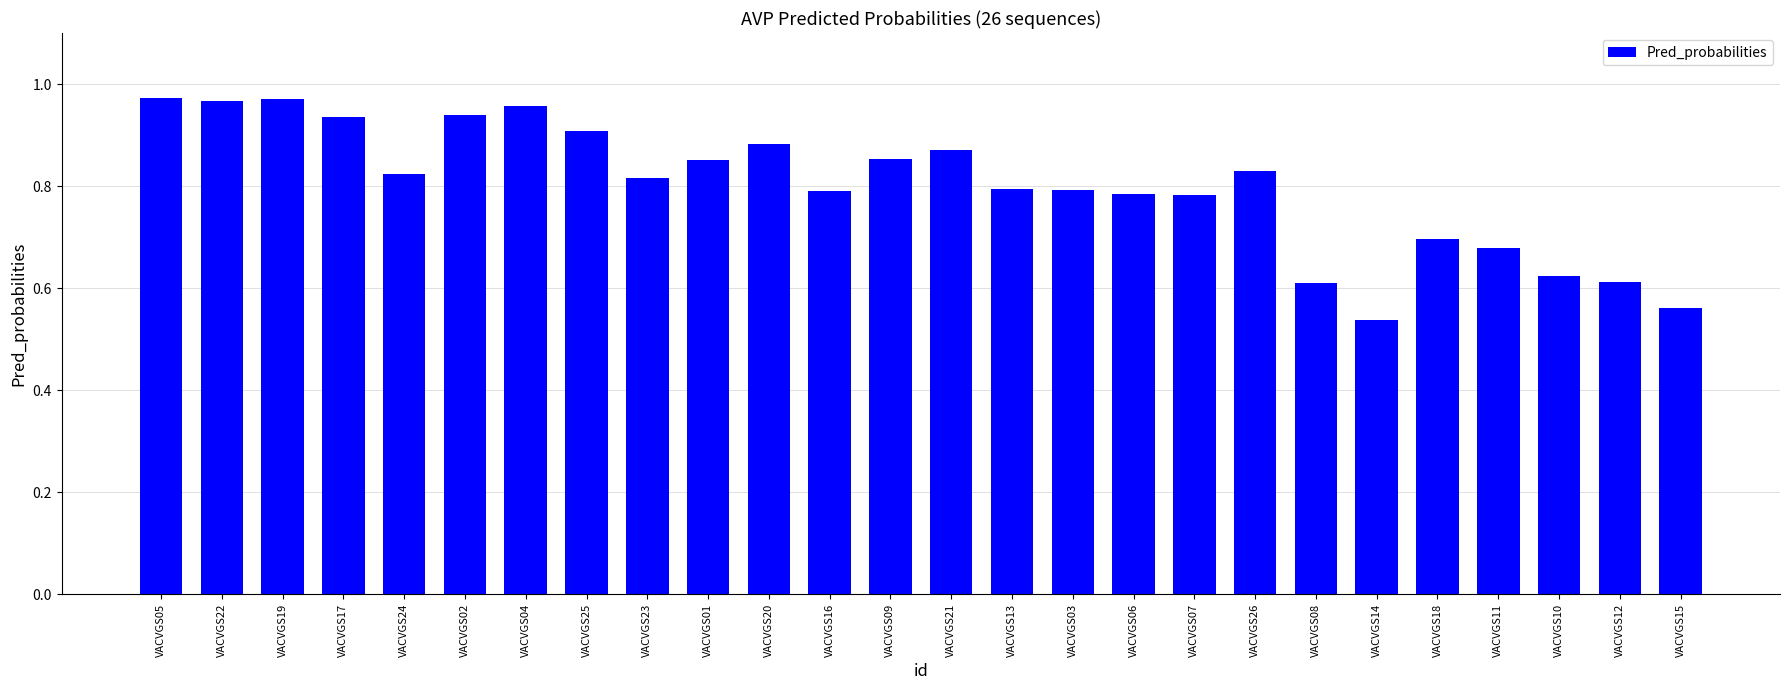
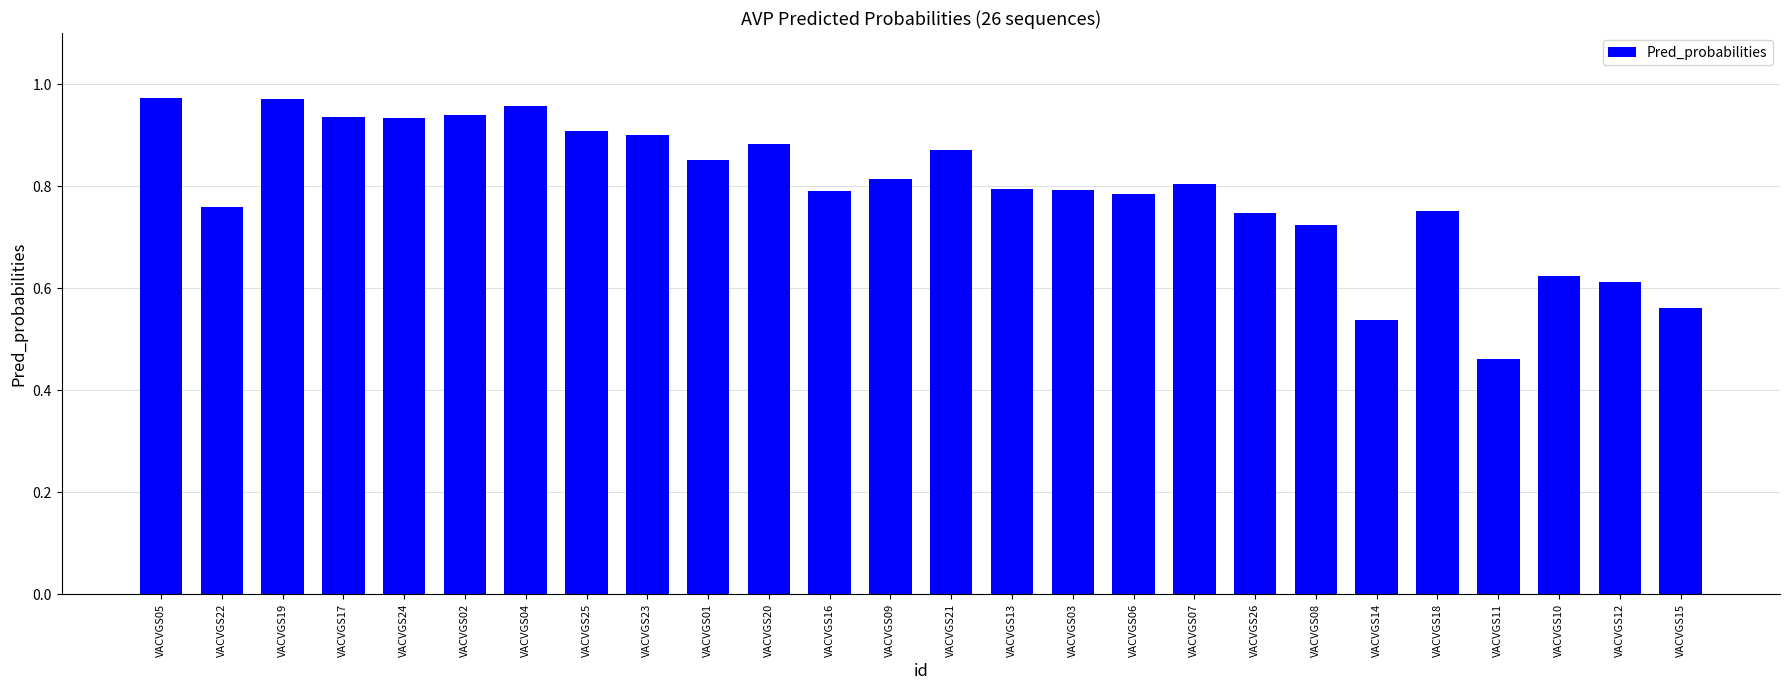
VACVGS22: 0.97 -> 0.76
VACVGS24: 0.82 -> 0.93
VACVGS23: 0.82 -> 0.90
VACVGS09: 0.85 -> 0.81
VACVGS07: 0.78 -> 0.80
VACVGS26: 0.83 -> 0.75
VACVGS08: 0.61 -> 0.72
VACVGS18: 0.70 -> 0.75
VACVGS11: 0.68 -> 0.46
